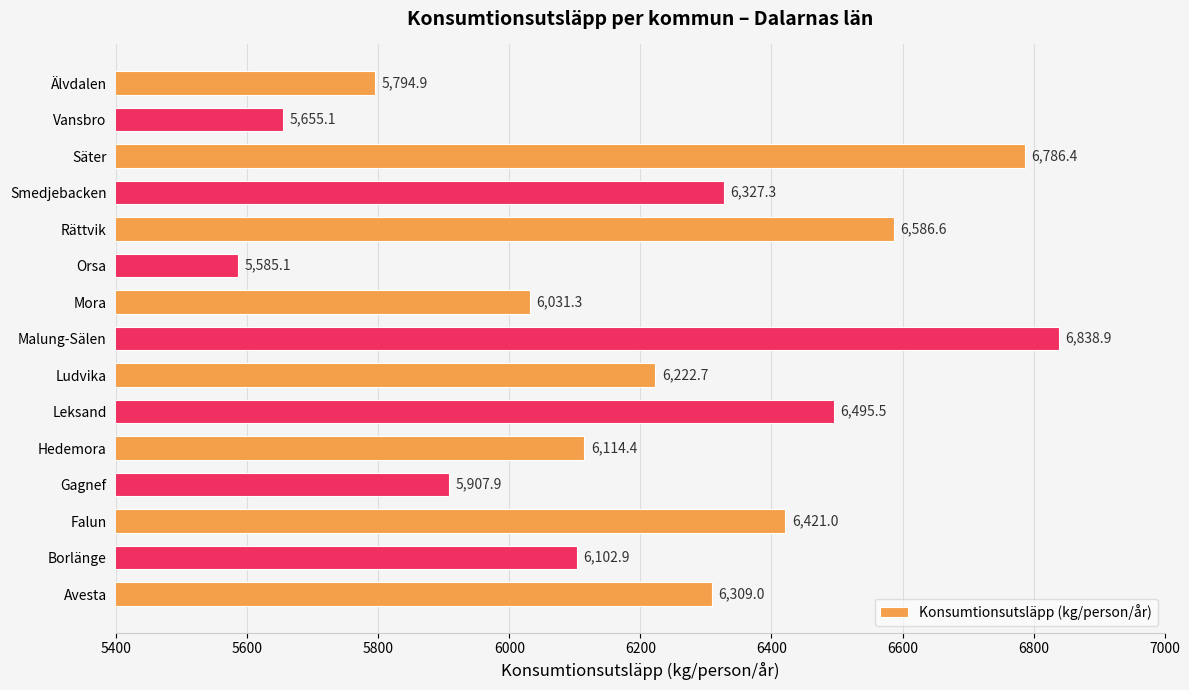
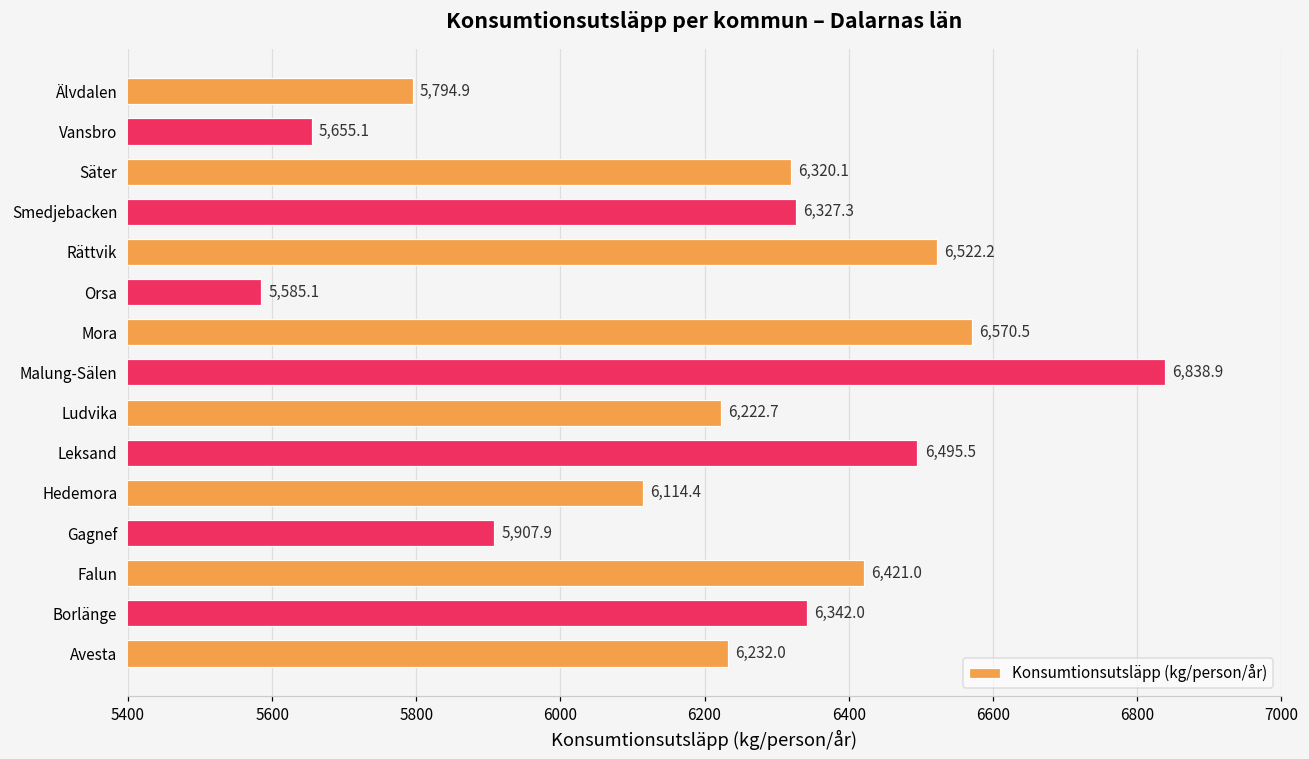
Säter: 6,786.4 -> 6,320.1
Rättvik: 6,586.6 -> 6,522.2
Mora: 6,031.3 -> 6,570.5
Borlänge: 6,102.9 -> 6,342.0
Avesta: 6,309.0 -> 6,232.0
